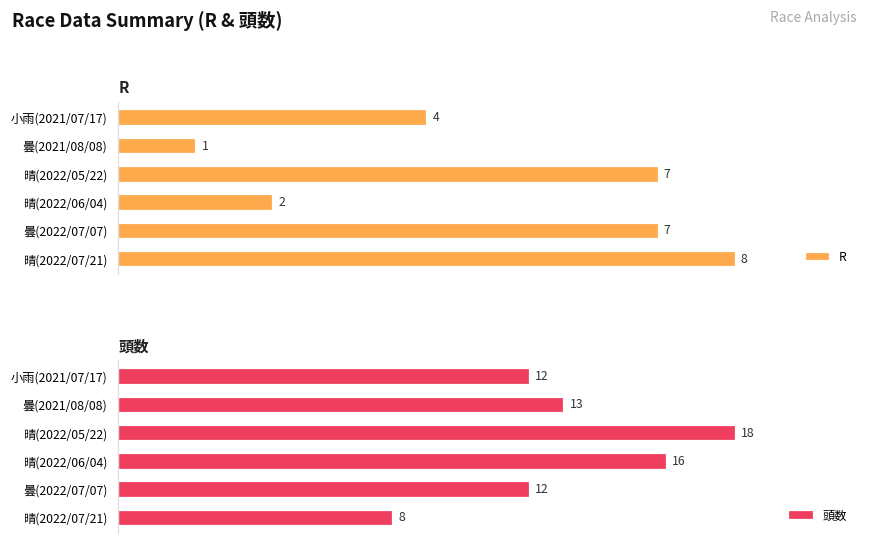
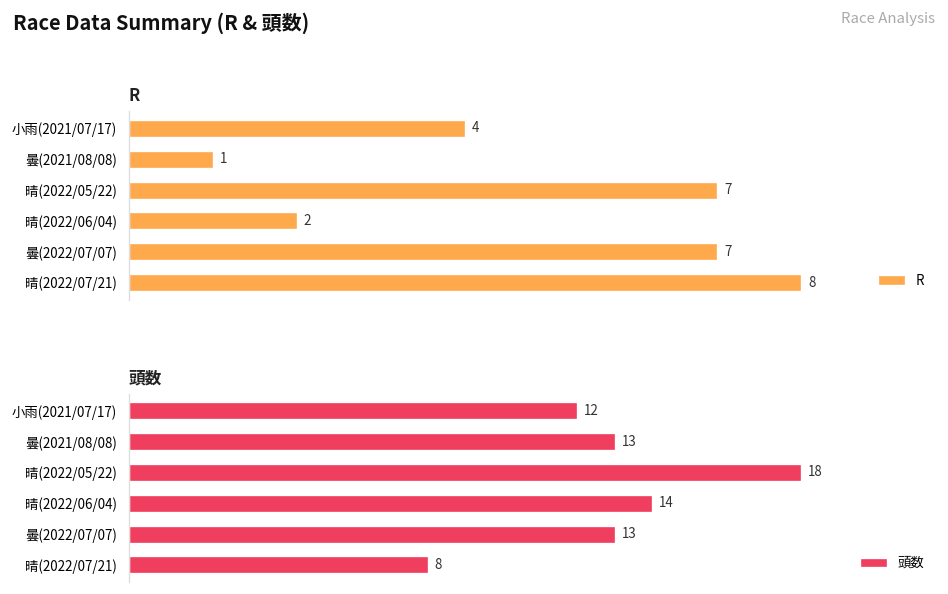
頭数, 晴(2022/06/04): 16 -> 14
頭数, 曇(2022/07/07): 12 -> 13
